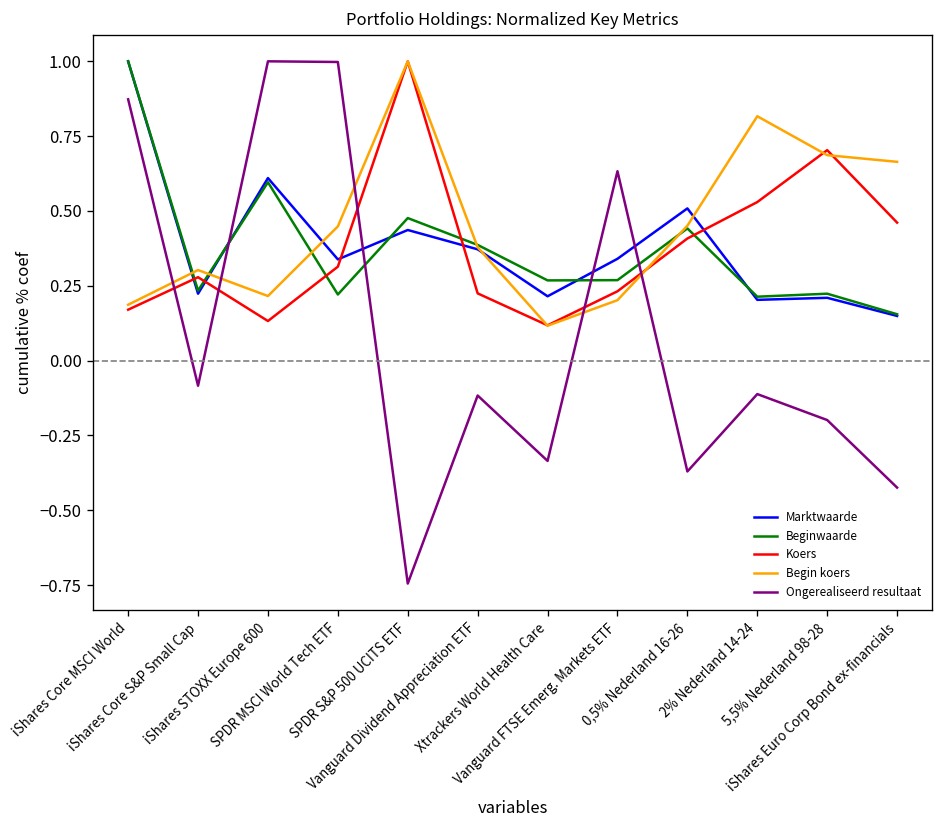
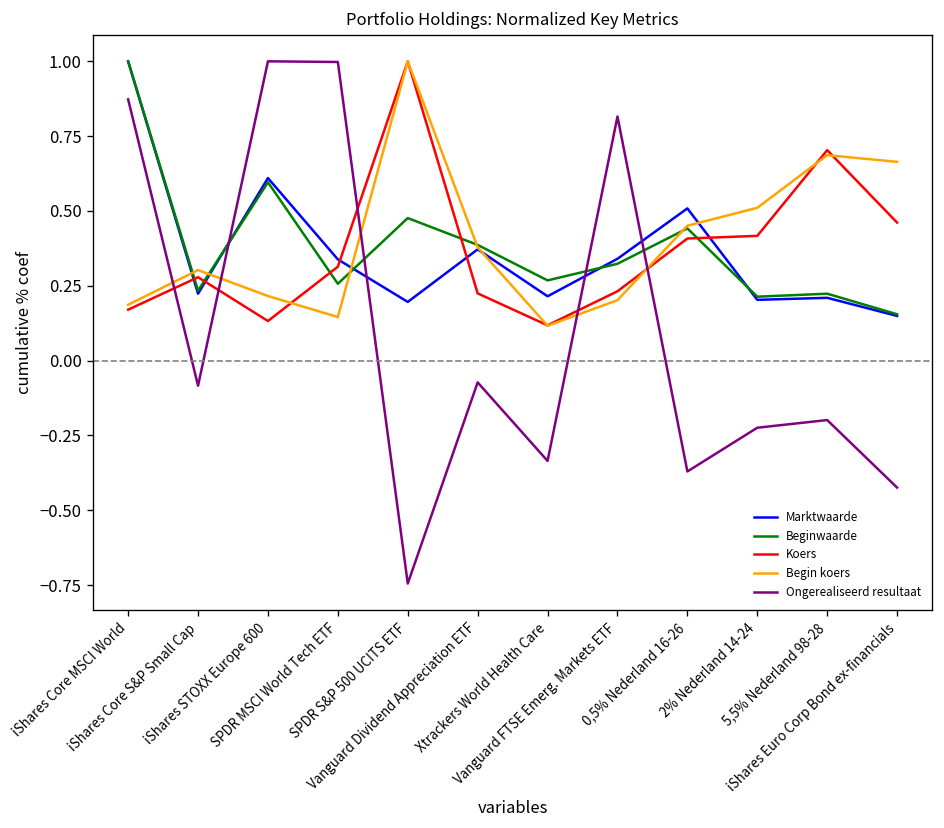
Beginwaarde, SPDR MSCI World Tech ETF: 0.22 -> 0.26
Begin koers, SPDR MSCI World Tech ETF: 0.45 -> 0.15
Marktwaarde, SPDR S&P 500 UCITS ETF: 0.44 -> 0.20
Ongerealiseerd resultaat, Vanguard Dividend Appreciation ETF: -0.12 -> -0.07
Beginwaarde, Vanguard FTSE Emerg. Markets ETF: 0.27 -> 0.32
Ongerealiseerd resultaat, Vanguard FTSE Emerg. Markets ETF: 0.63 -> 0.82
Koers, 2% Nederland 14-24: 0.53 -> 0.42
Begin koers, 2% Nederland 14-24: 0.82 -> 0.51
Ongerealiseerd resultaat, 2% Nederland 14-24: -0.11 -> -0.22
